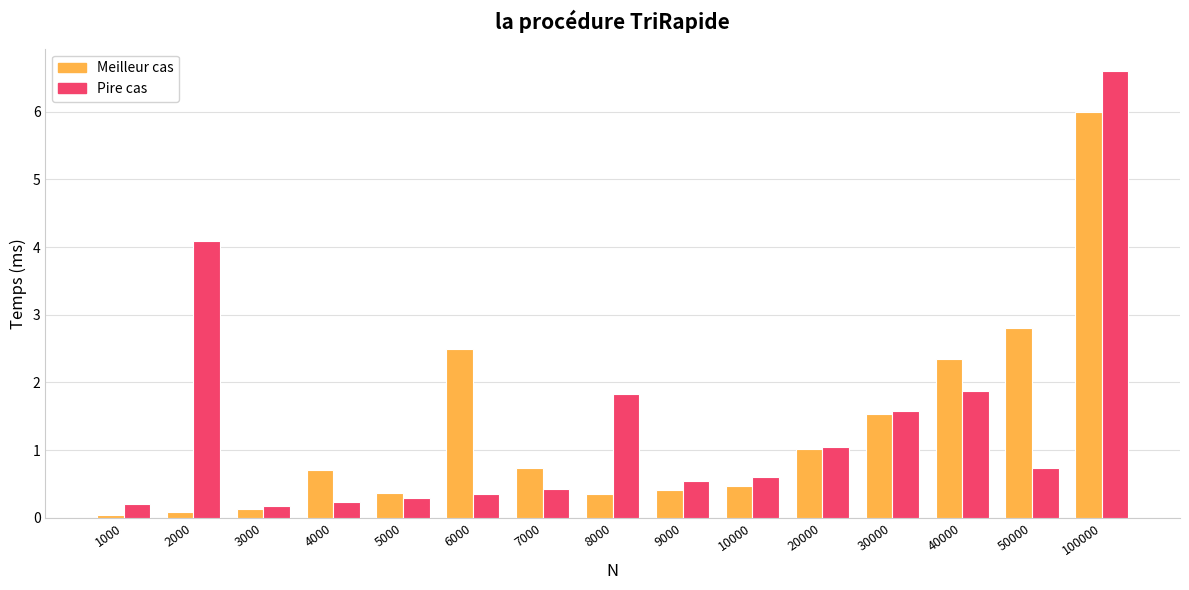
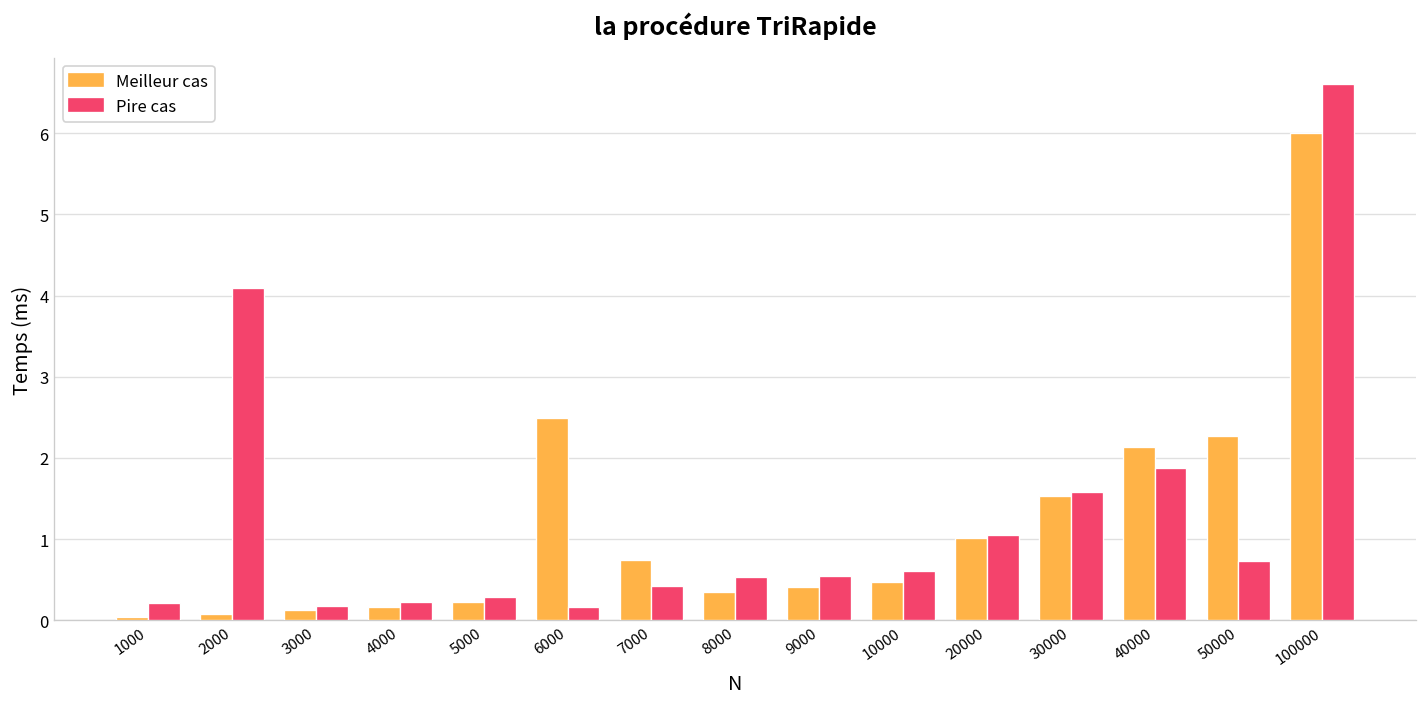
Meilleur cas, 4000: 0.7 -> 0.2
Meilleur cas, 5000: 0.4 -> 0.2
Pire cas, 6000: 0.4 -> 0.2
Pire cas, 8000: 1.8 -> 0.5
Meilleur cas, 40000: 2.4 -> 2.1
Meilleur cas, 50000: 2.8 -> 2.3
